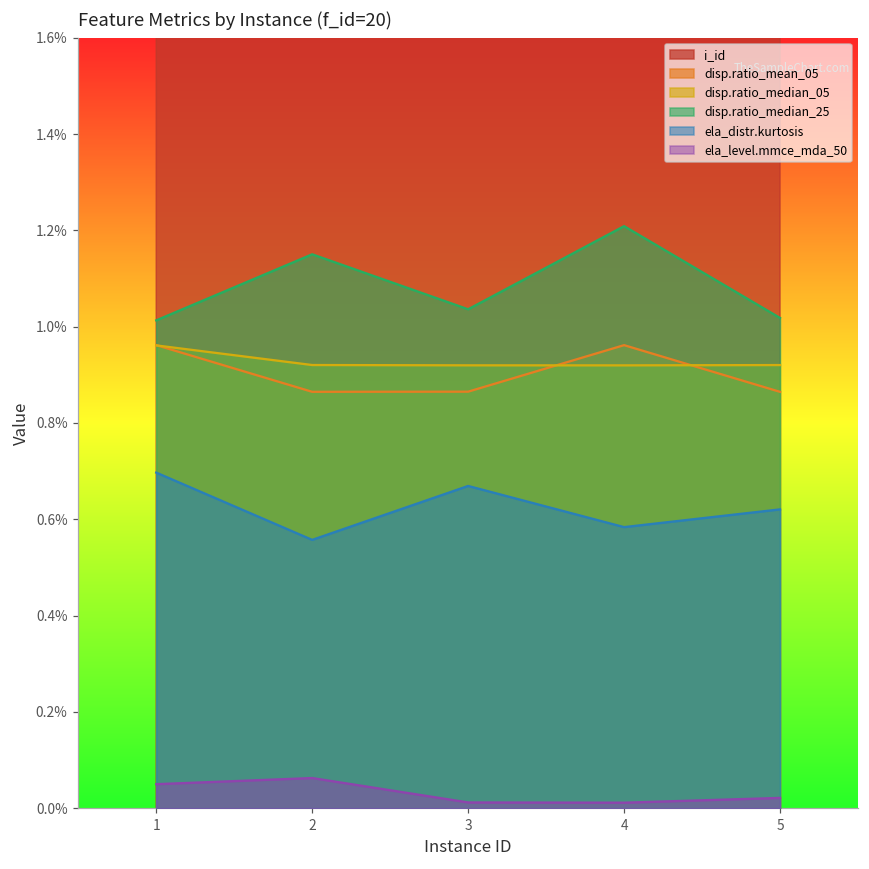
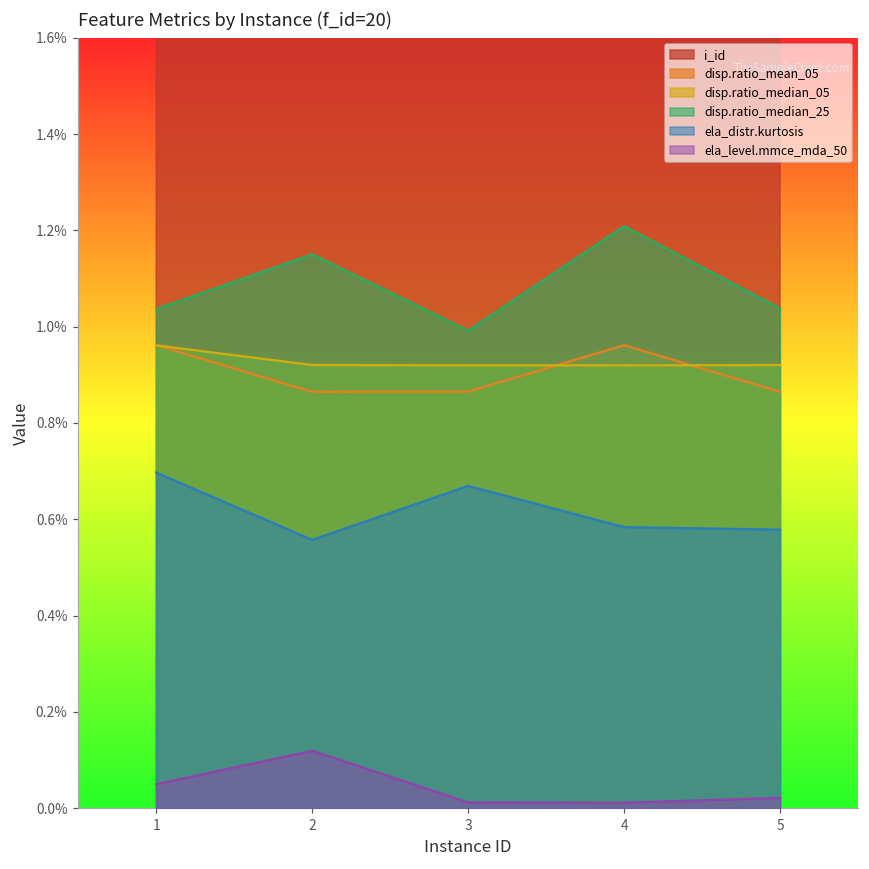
disp.ratio_median_25, 1: 1.01% -> 1.04%
ela_level.mmce_mda_50, 2: 0.06% -> 0.12%
disp.ratio_median_25, 3: 1.04% -> 0.99%
disp.ratio_median_25, 5: 1.02% -> 1.04%
ela_distr.kurtosis, 5: 0.62% -> 0.58%
